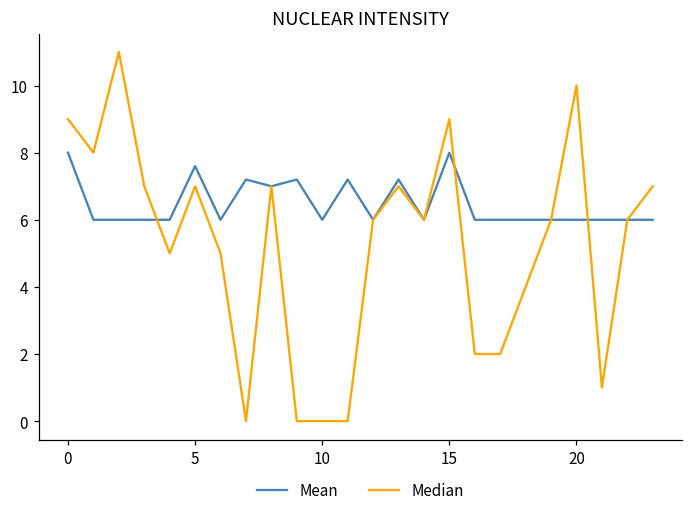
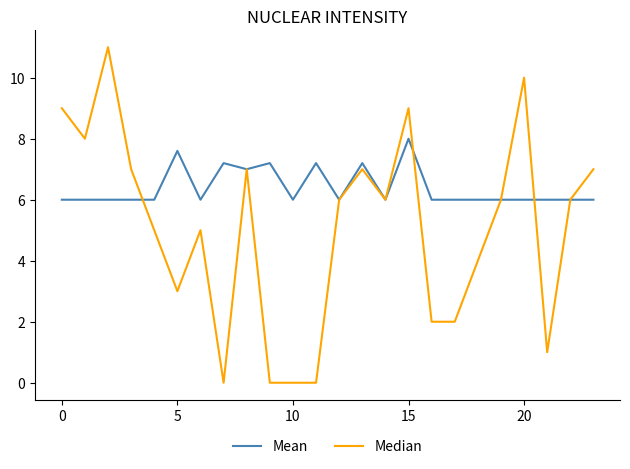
Mean, 0: 8 -> 6
Median, 5: 7 -> 3
